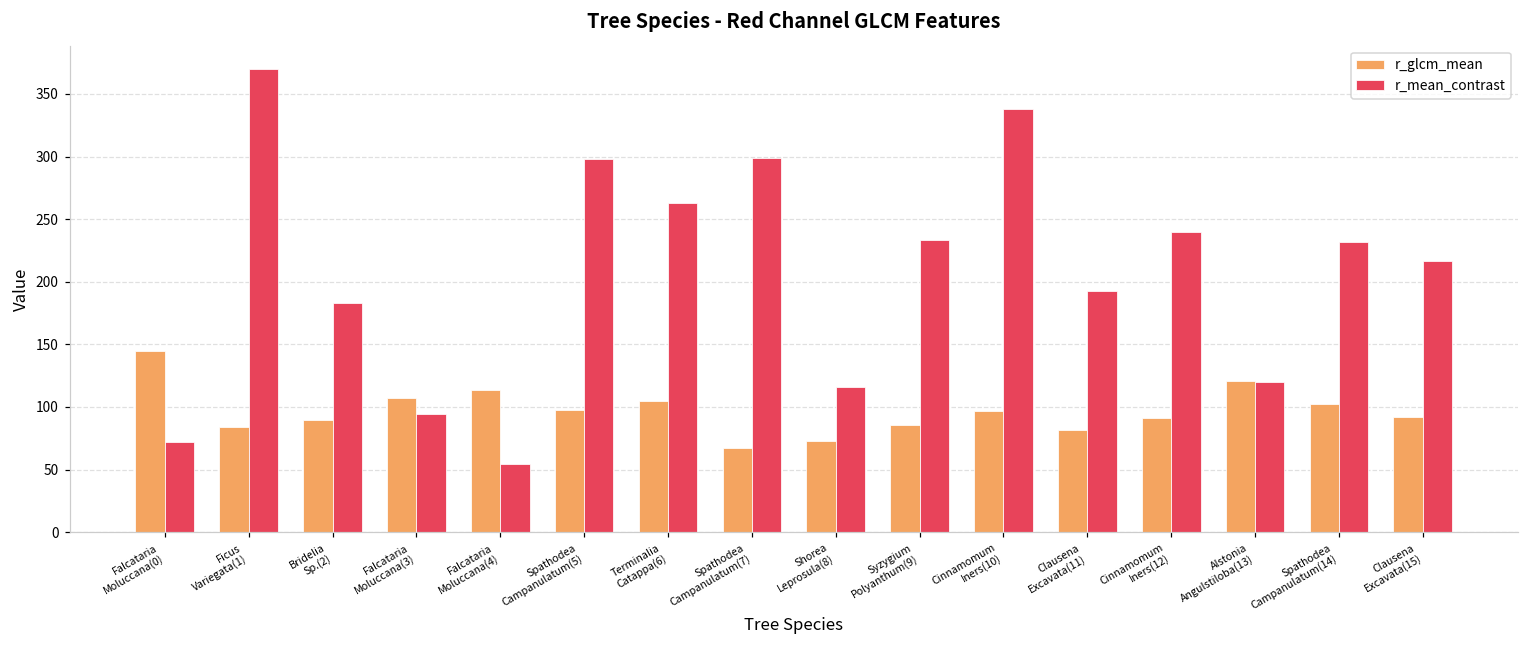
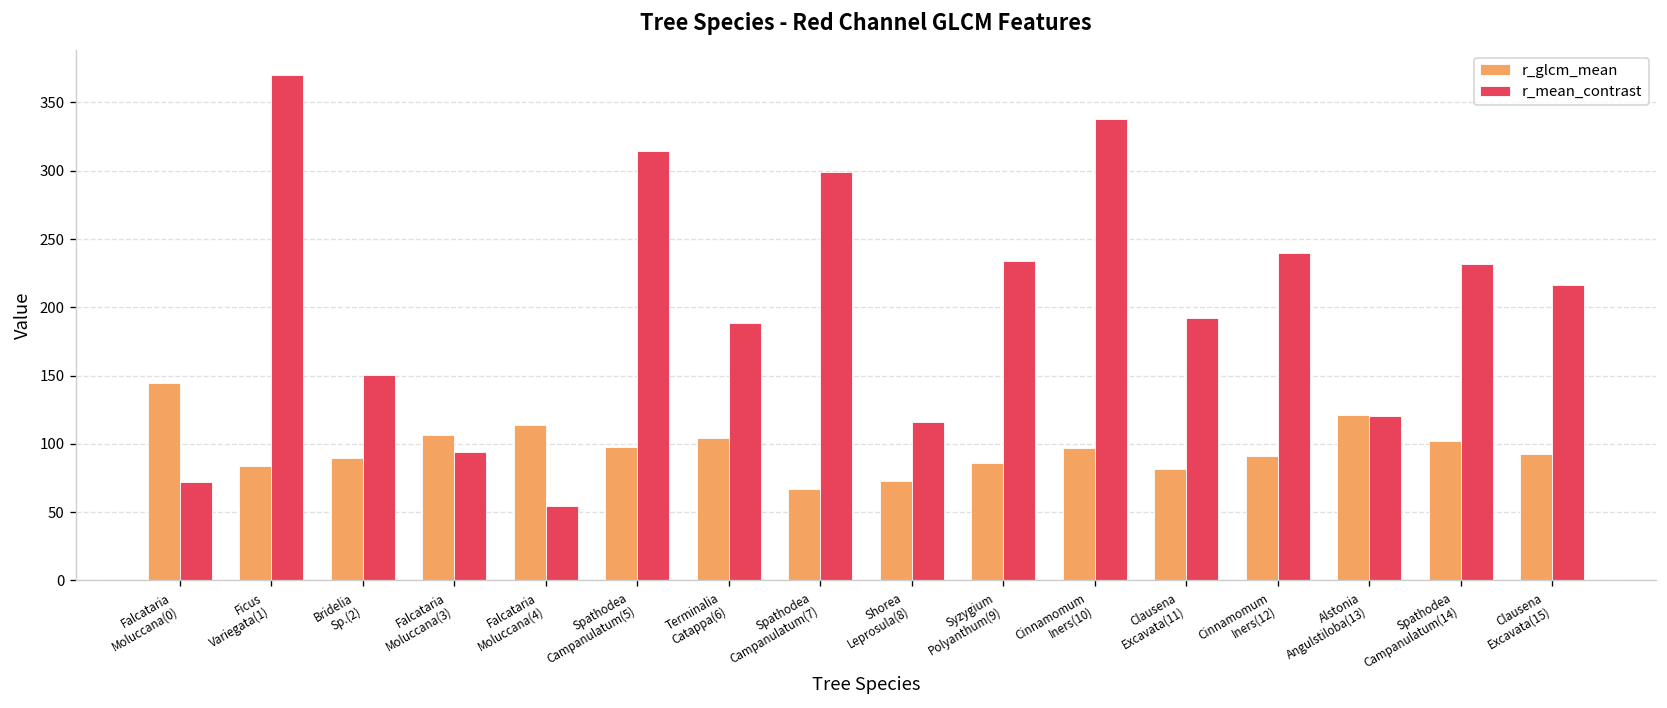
r_mean_contrast, Bridelia Sp.(2): 183 -> 150
r_mean_contrast, Spathodea Campanulatum(5): 298 -> 314
r_mean_contrast, Terminalia Catappa(6): 263 -> 189
